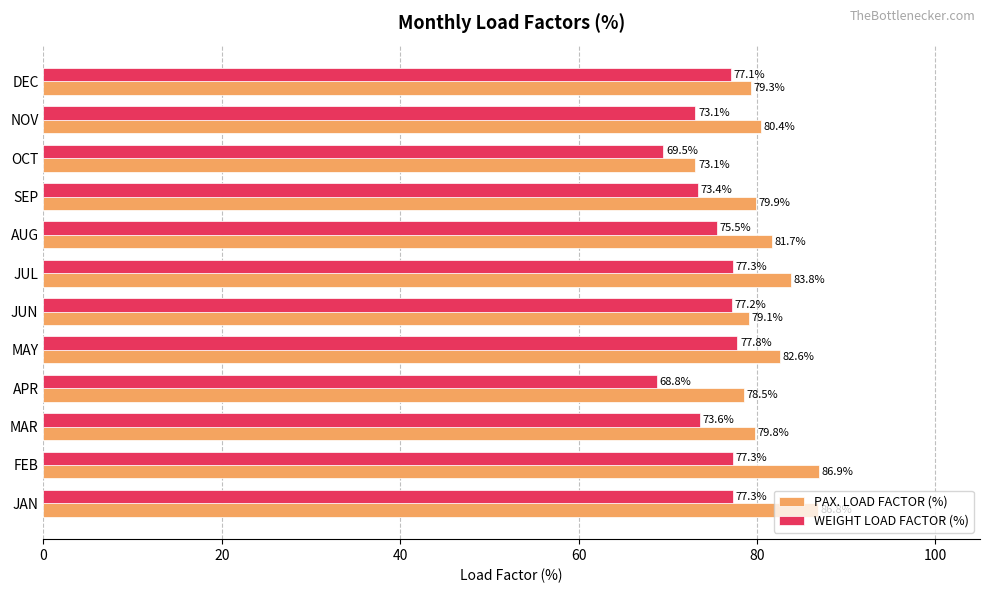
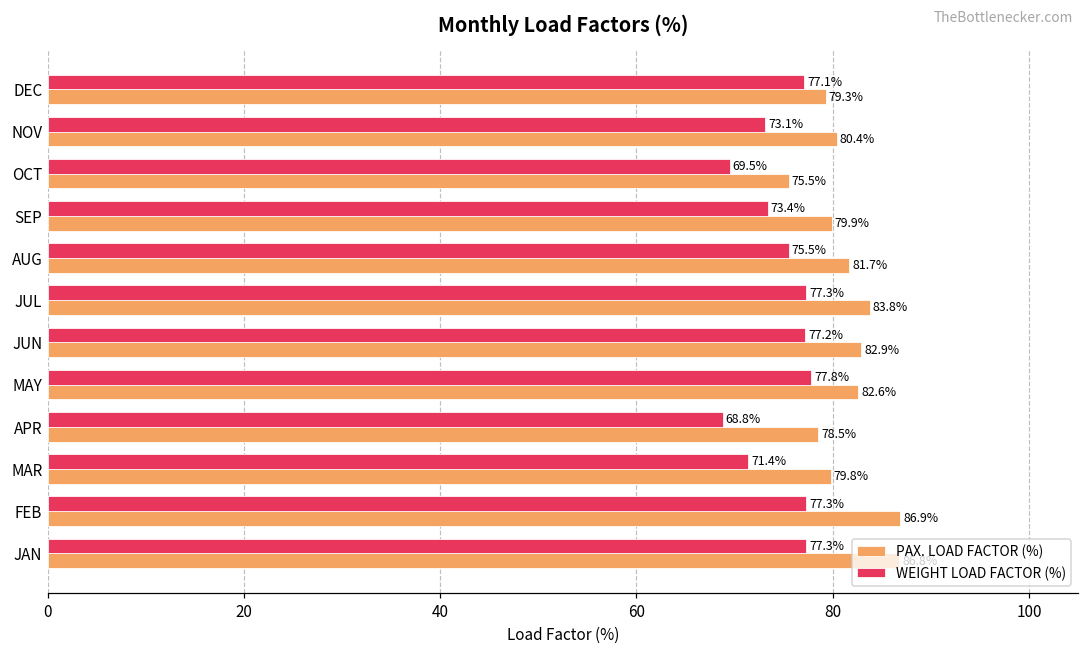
PAX. LOAD FACTOR (%), OCT: 73.1% -> 75.5%
PAX. LOAD FACTOR (%), JUN: 79.1% -> 82.9%
WEIGHT LOAD FACTOR (%), MAR: 73.6% -> 71.4%
